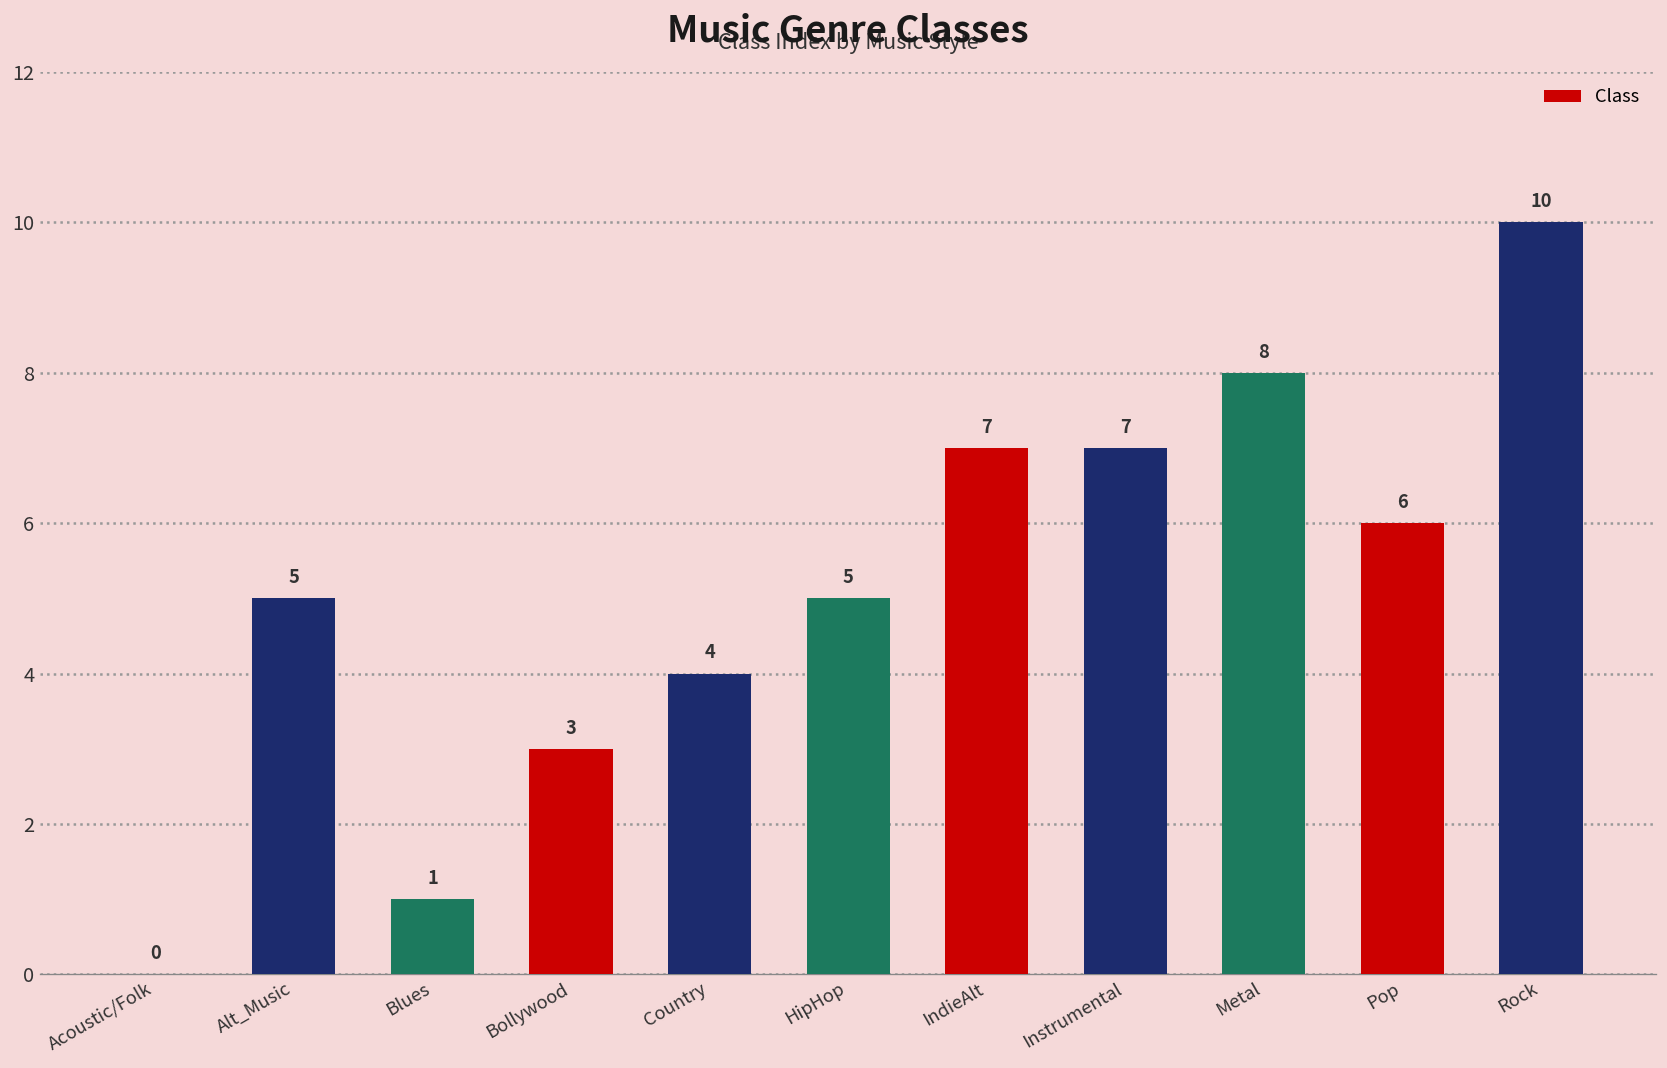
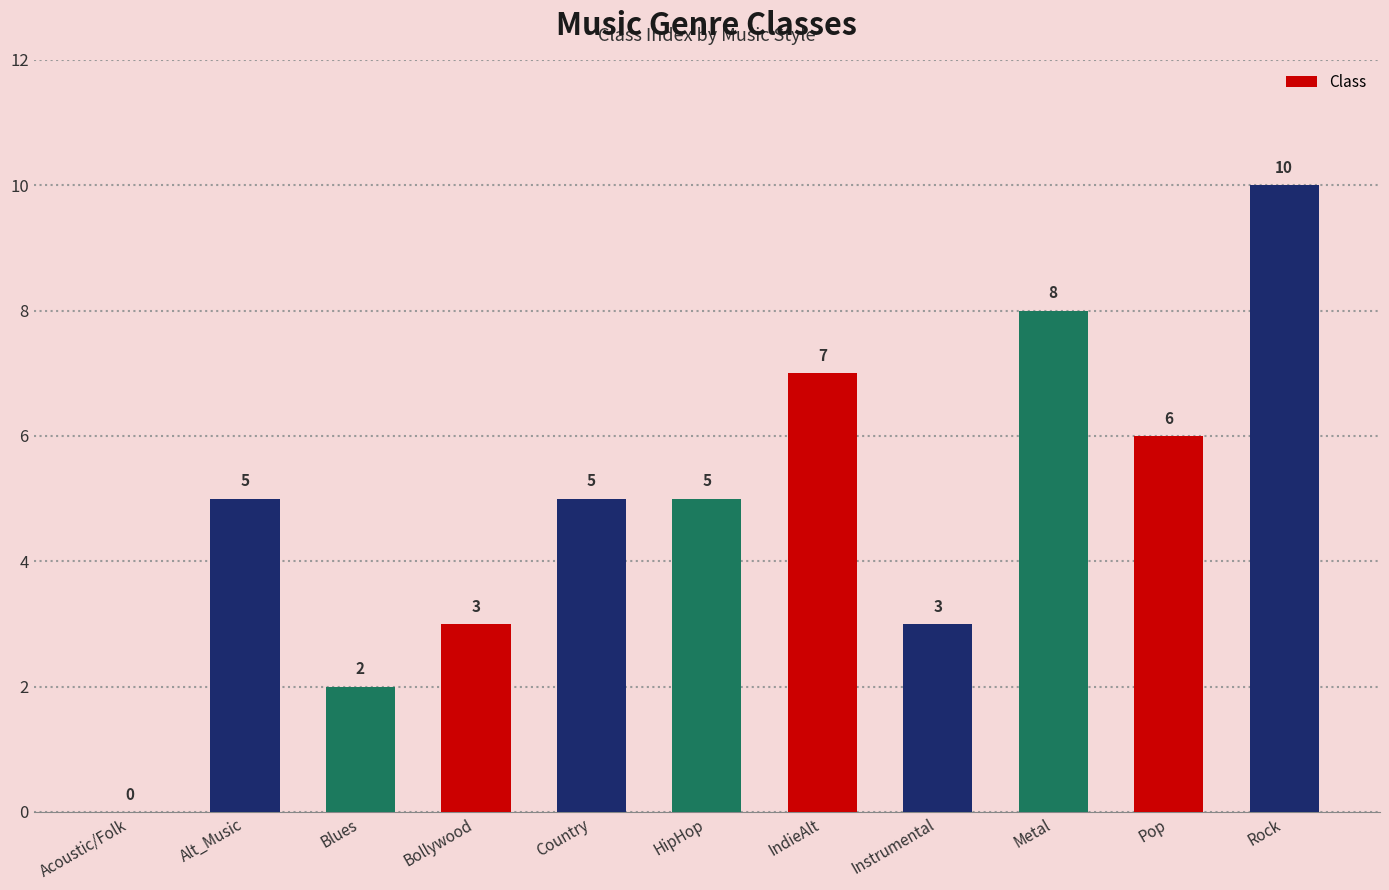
Blues: 1 -> 2
Country: 4 -> 5
Instrumental: 7 -> 3
